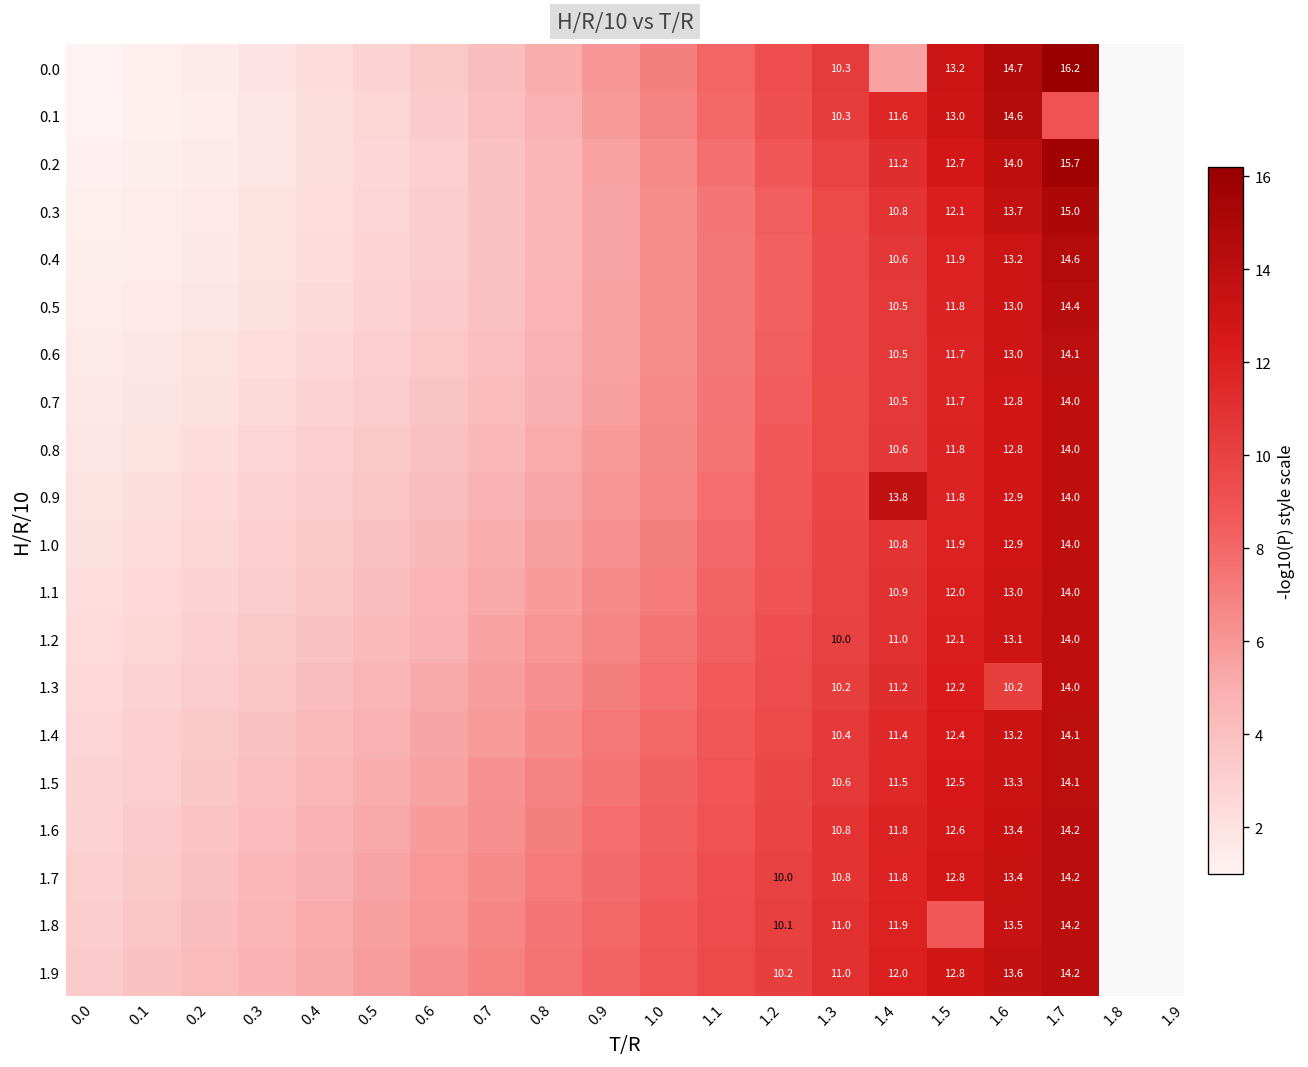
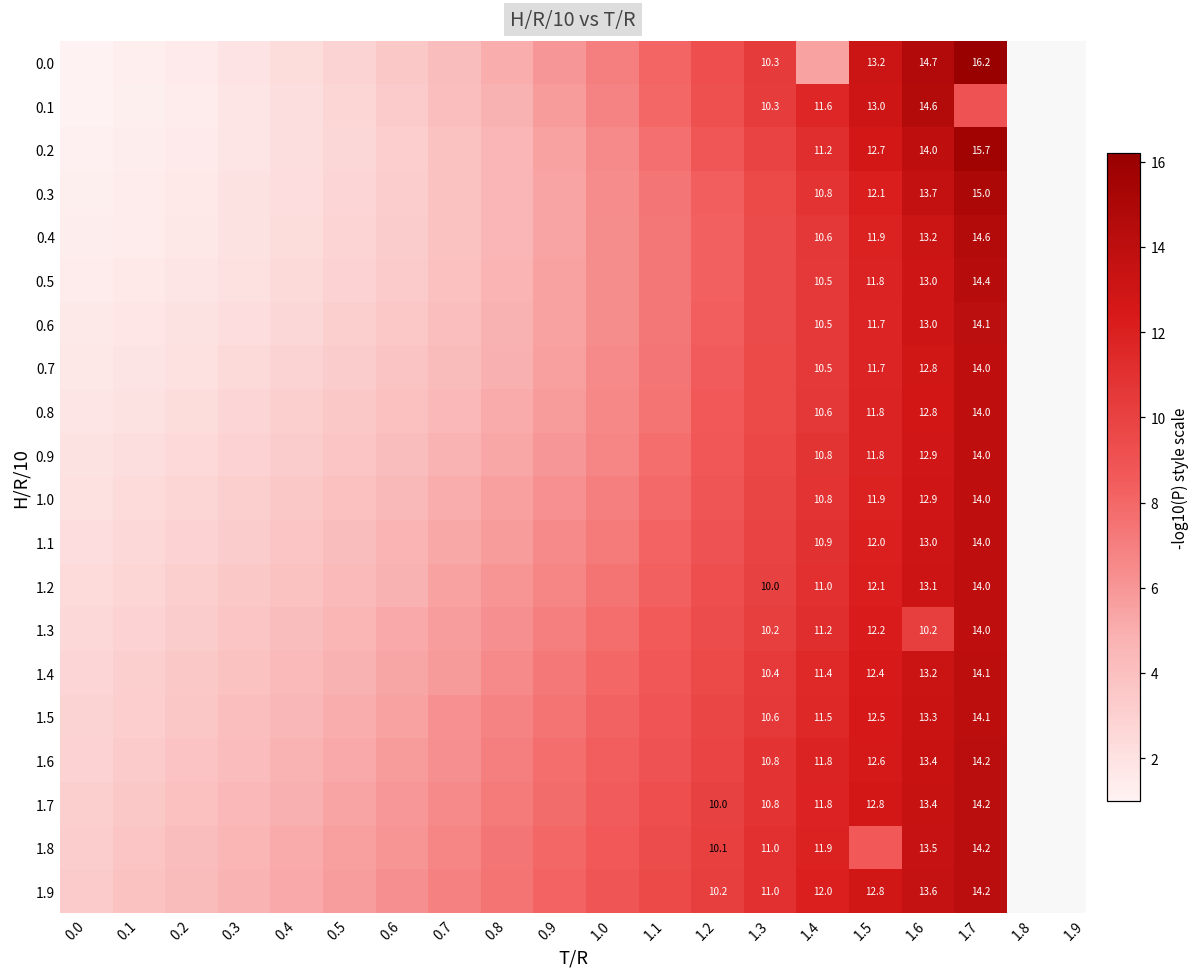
0.9, 1.4: 13.8 -> 10.8
